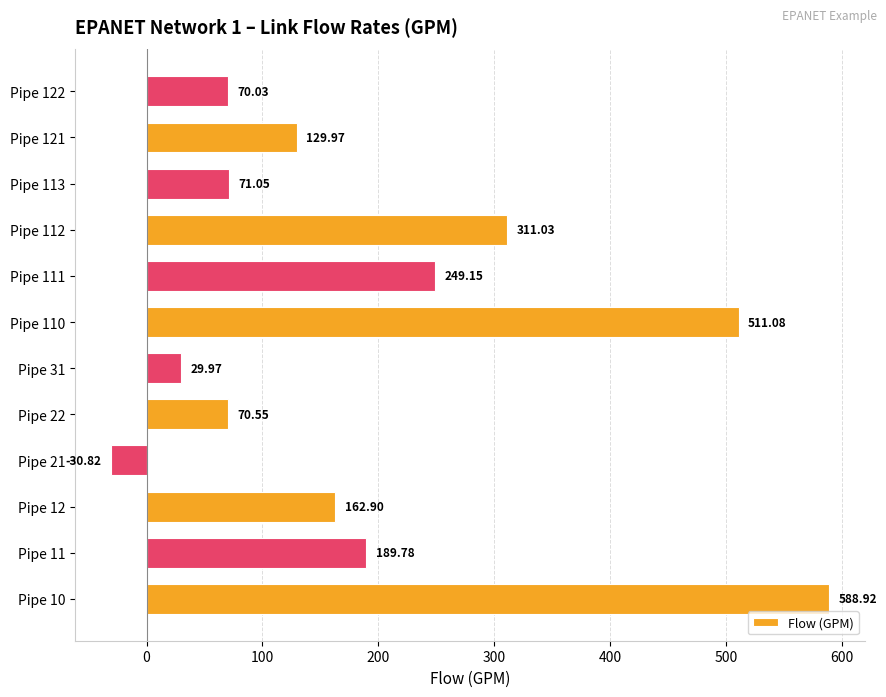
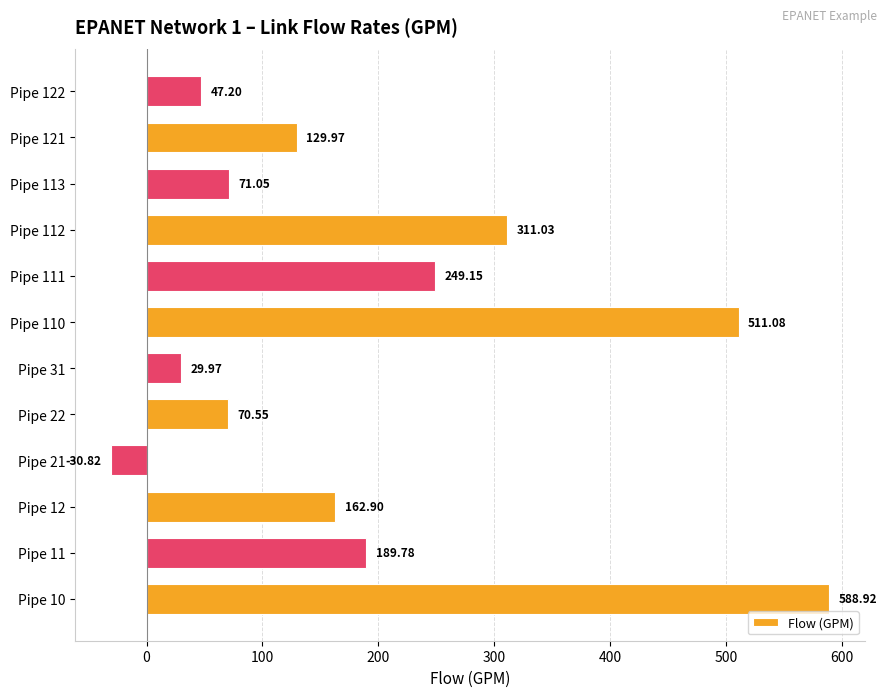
Pipe 122: 70.03 -> 47.20
